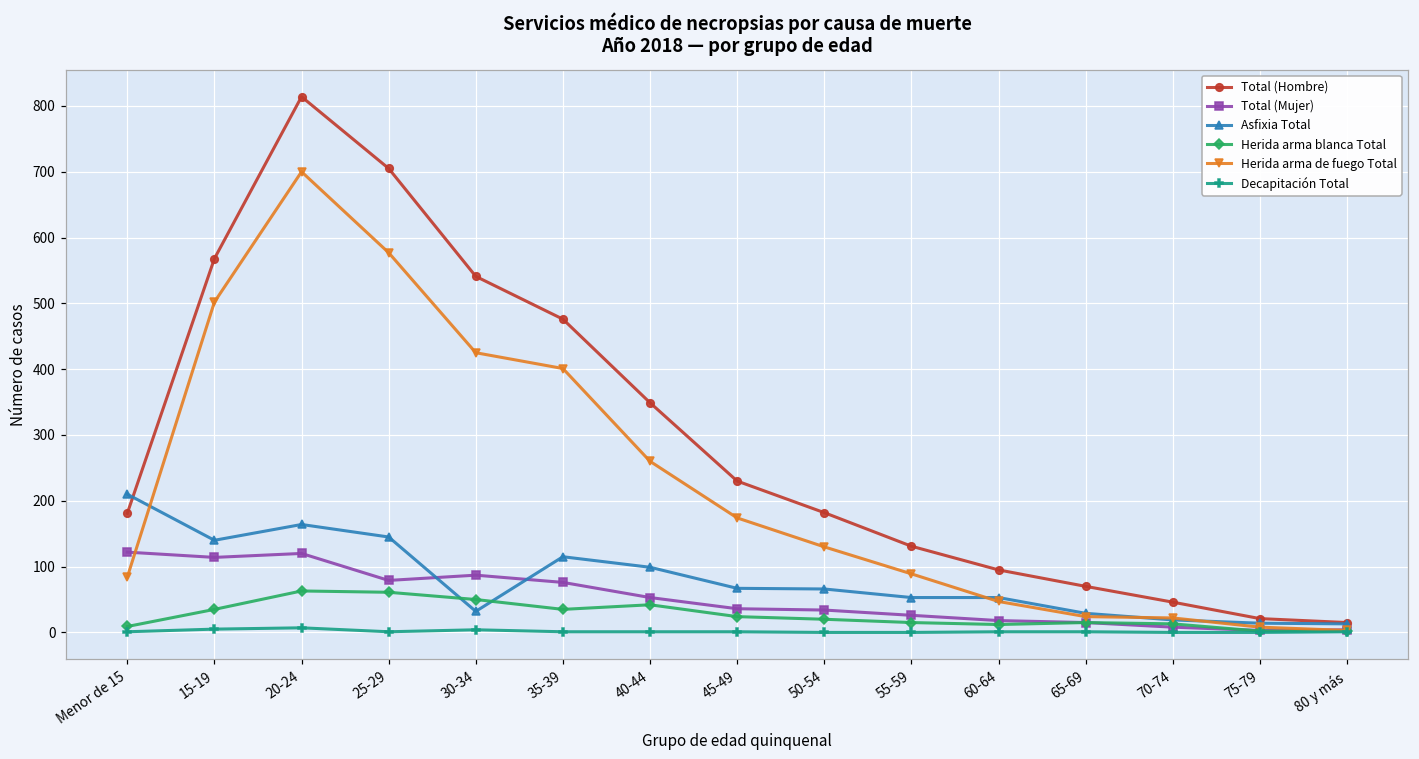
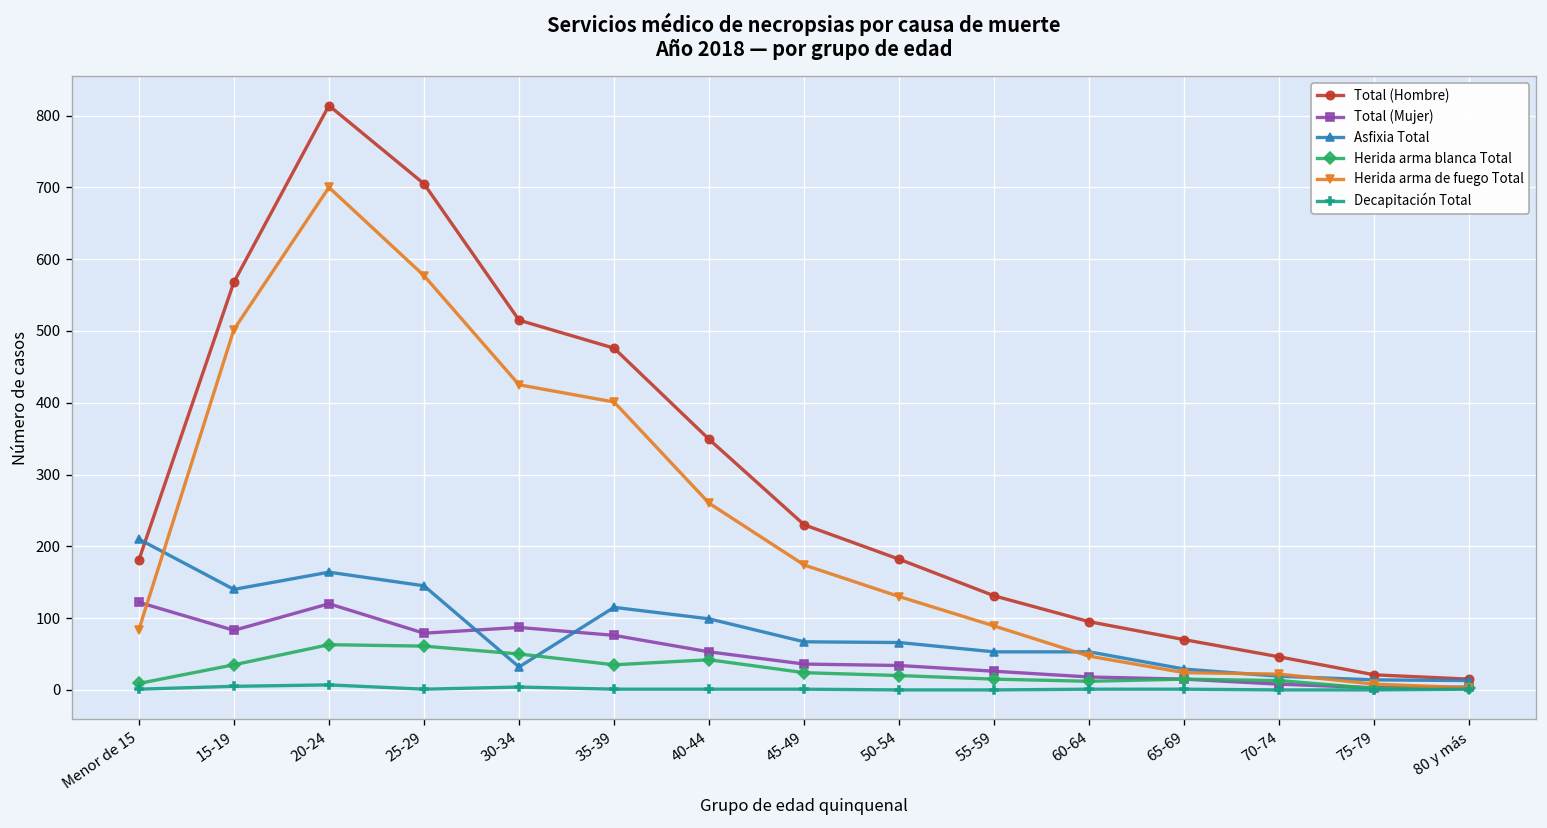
Total (Mujer), 15-19: 110 -> 80
Total (Hombre), 30-34: 540 -> 520
